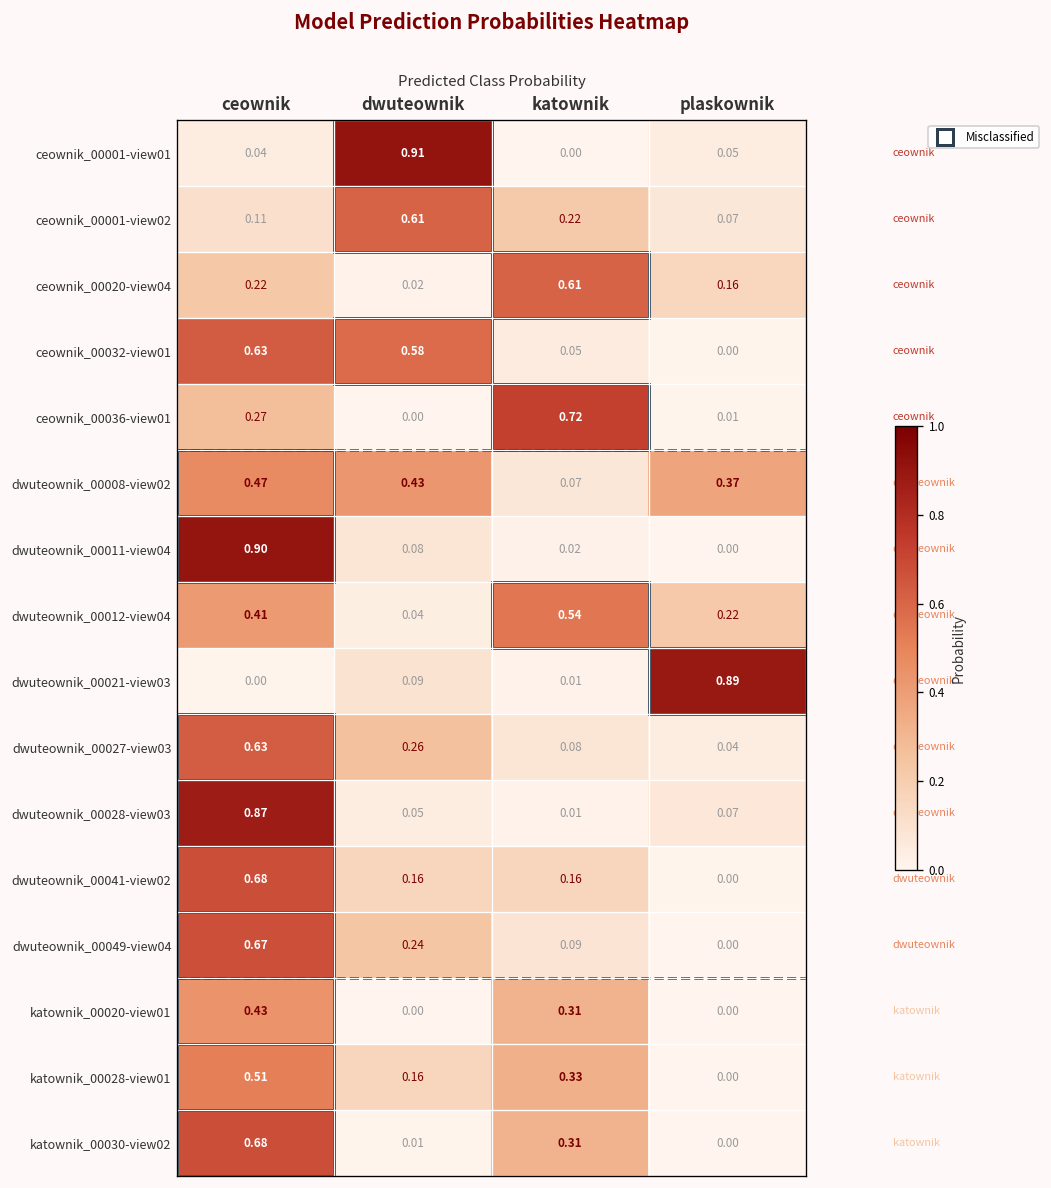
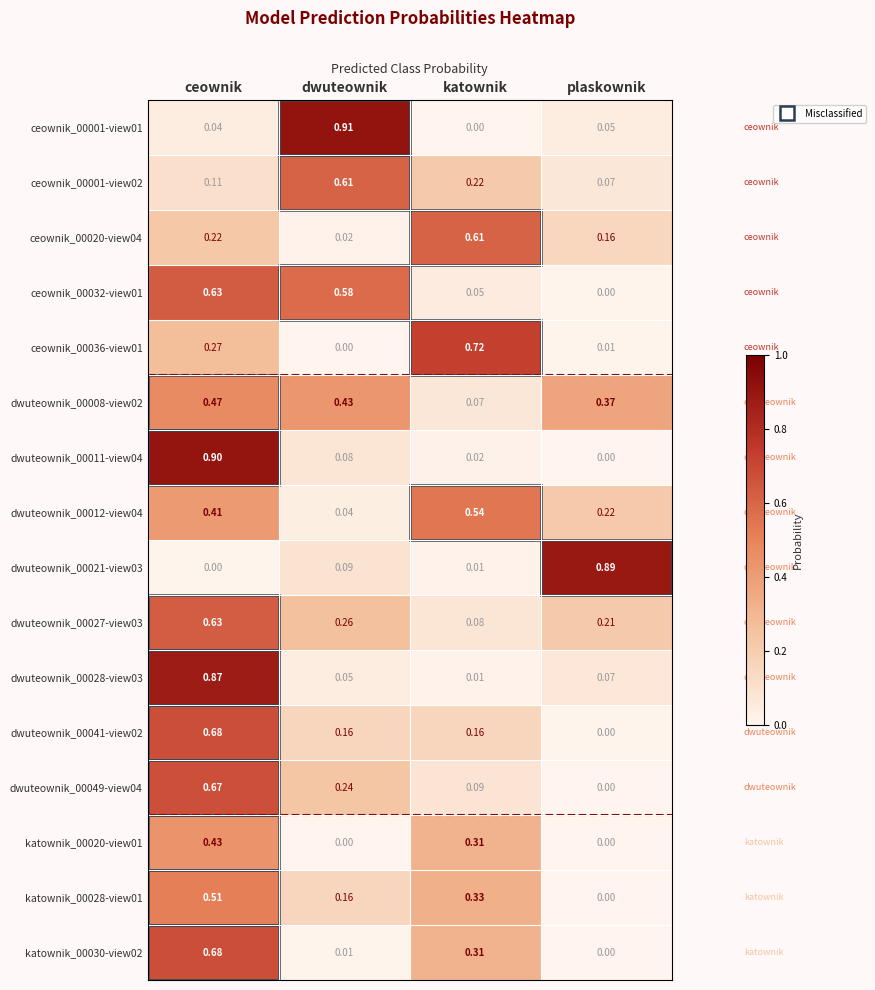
dwuteownik_00027-view03, plaskownik: 0.04 -> 0.21
